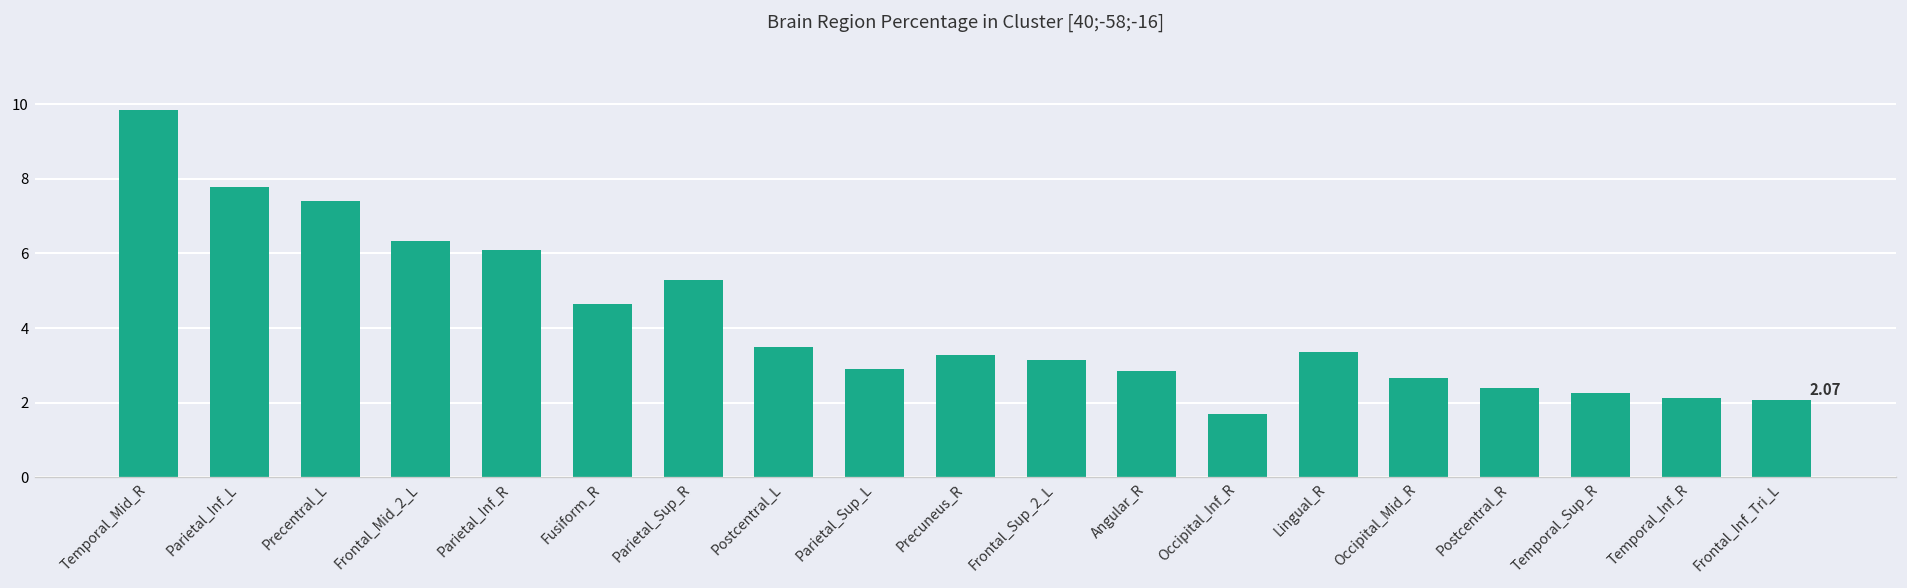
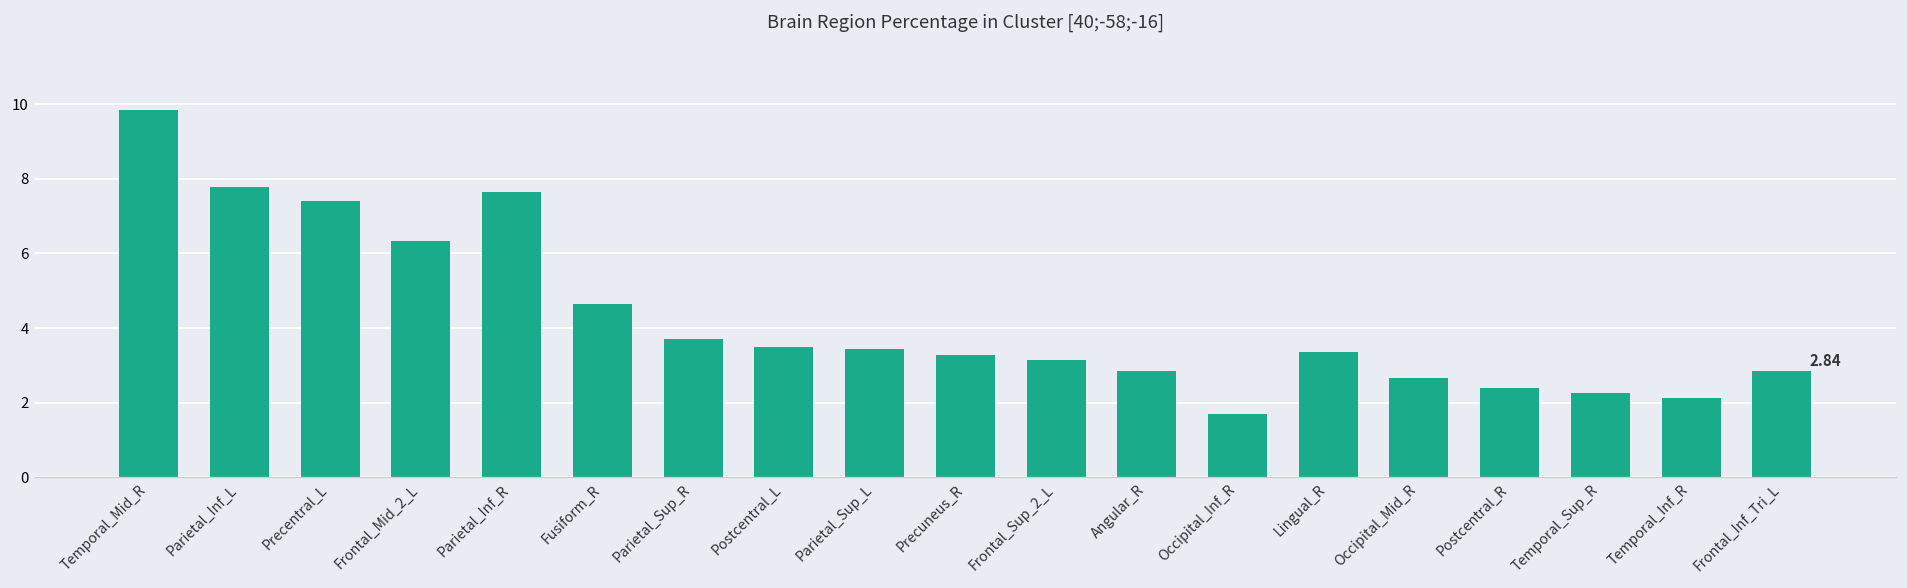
Parietal_Inf_R: 6.1 -> 7.6
Parietal_Sup_R: 5.3 -> 3.7
Parietal_Sup_L: 2.9 -> 3.4
Frontal_Inf_Tri_L: 2.07 -> 2.84
